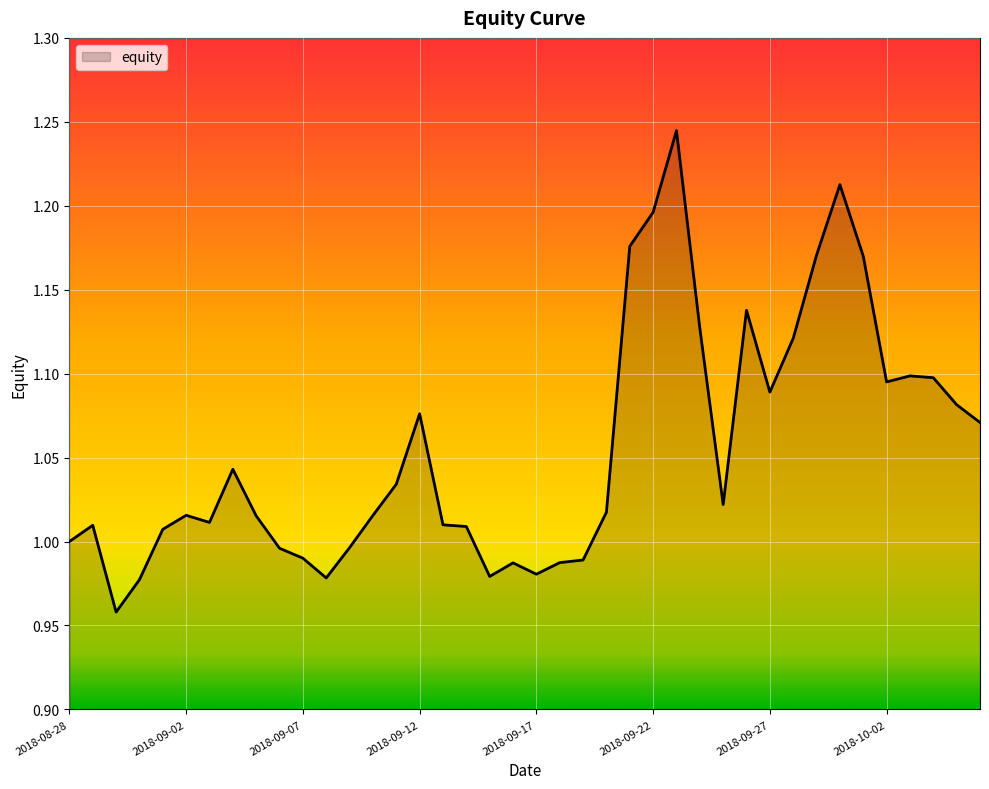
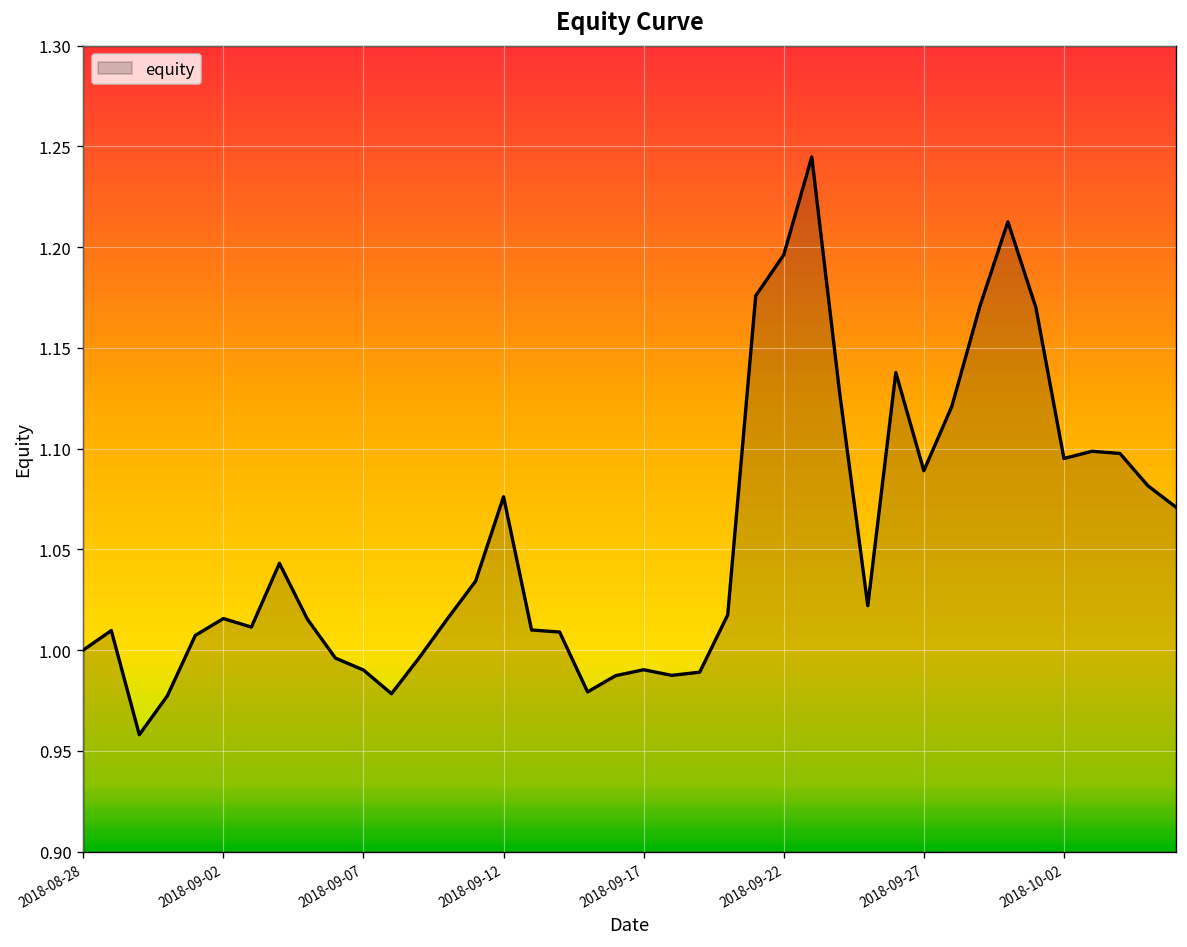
2018-09-17: 0.981 -> 0.990
